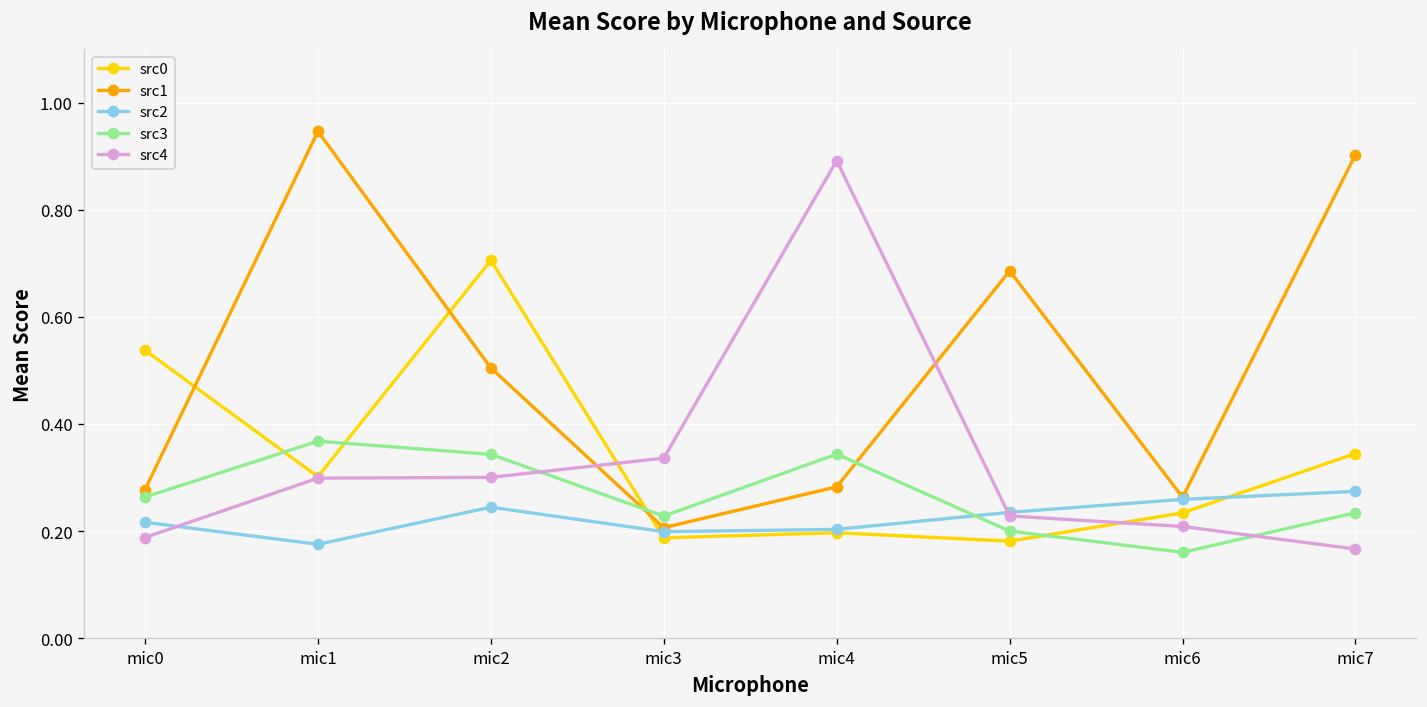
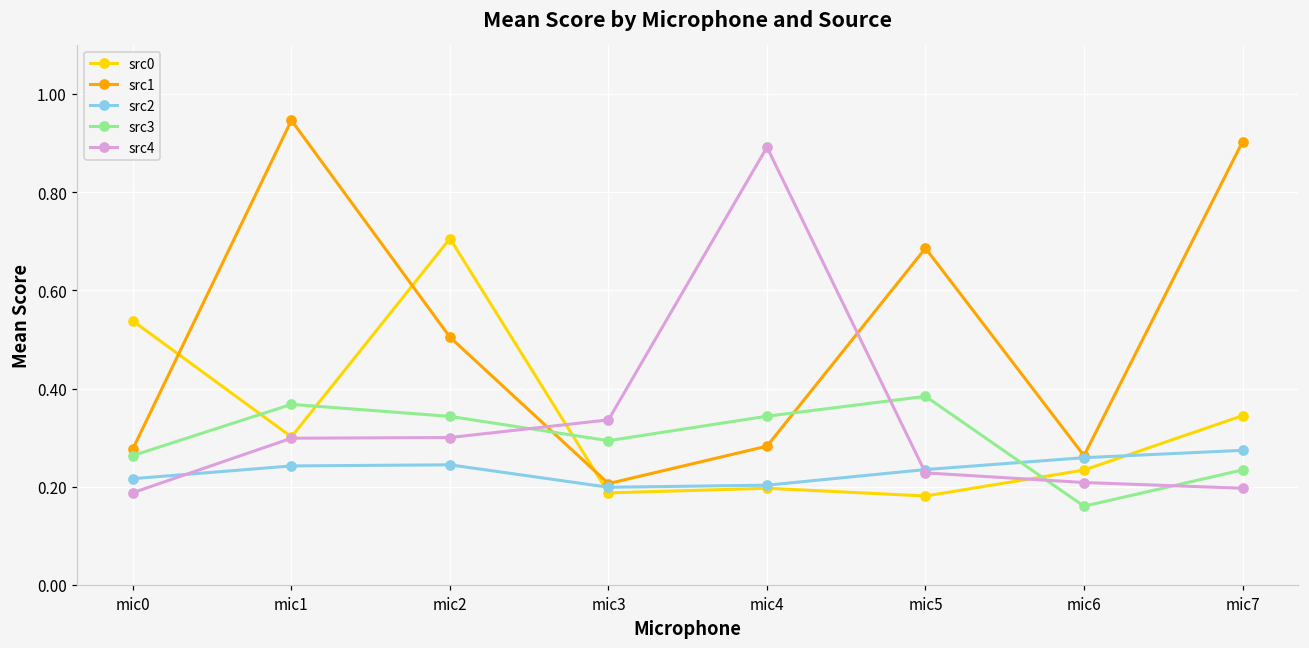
src2, mic1: 0.18 -> 0.24
src3, mic3: 0.23 -> 0.29
src3, mic5: 0.20 -> 0.38
src4, mic7: 0.17 -> 0.20
